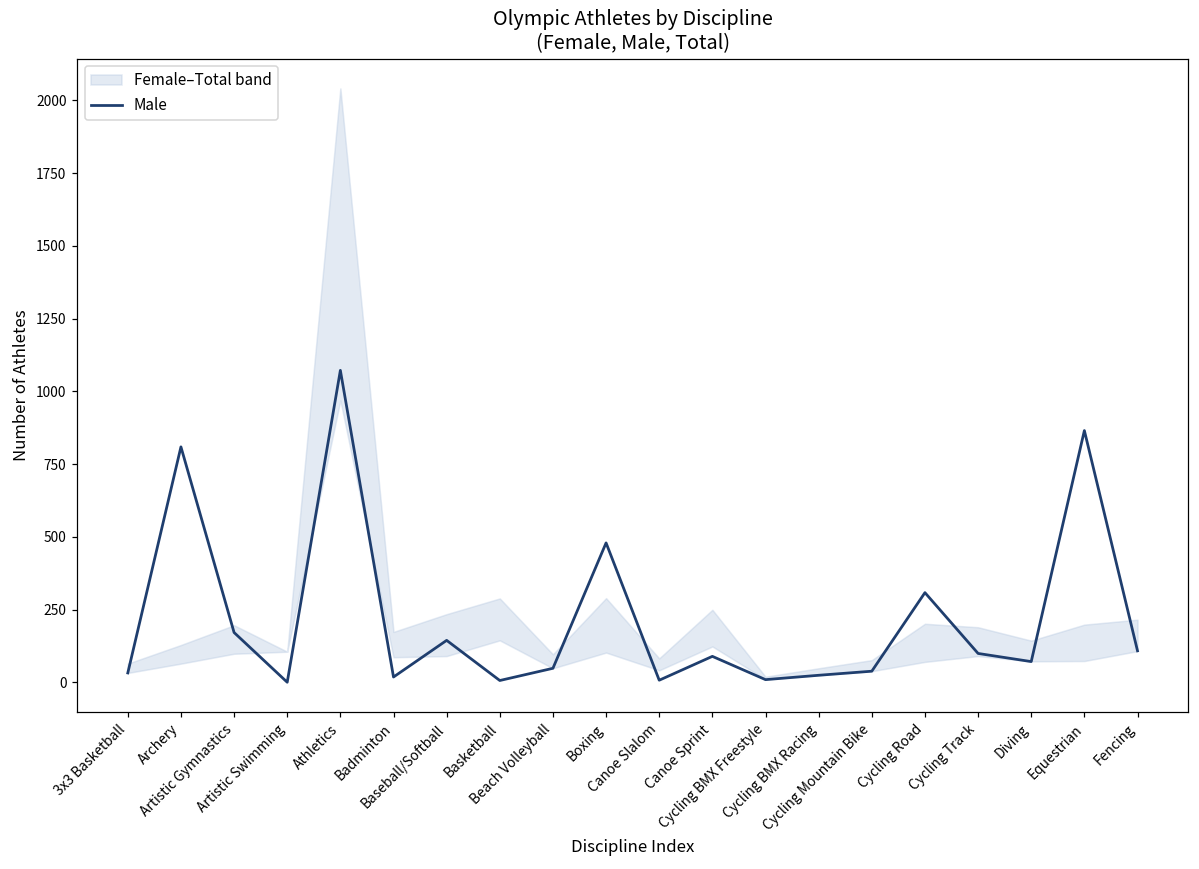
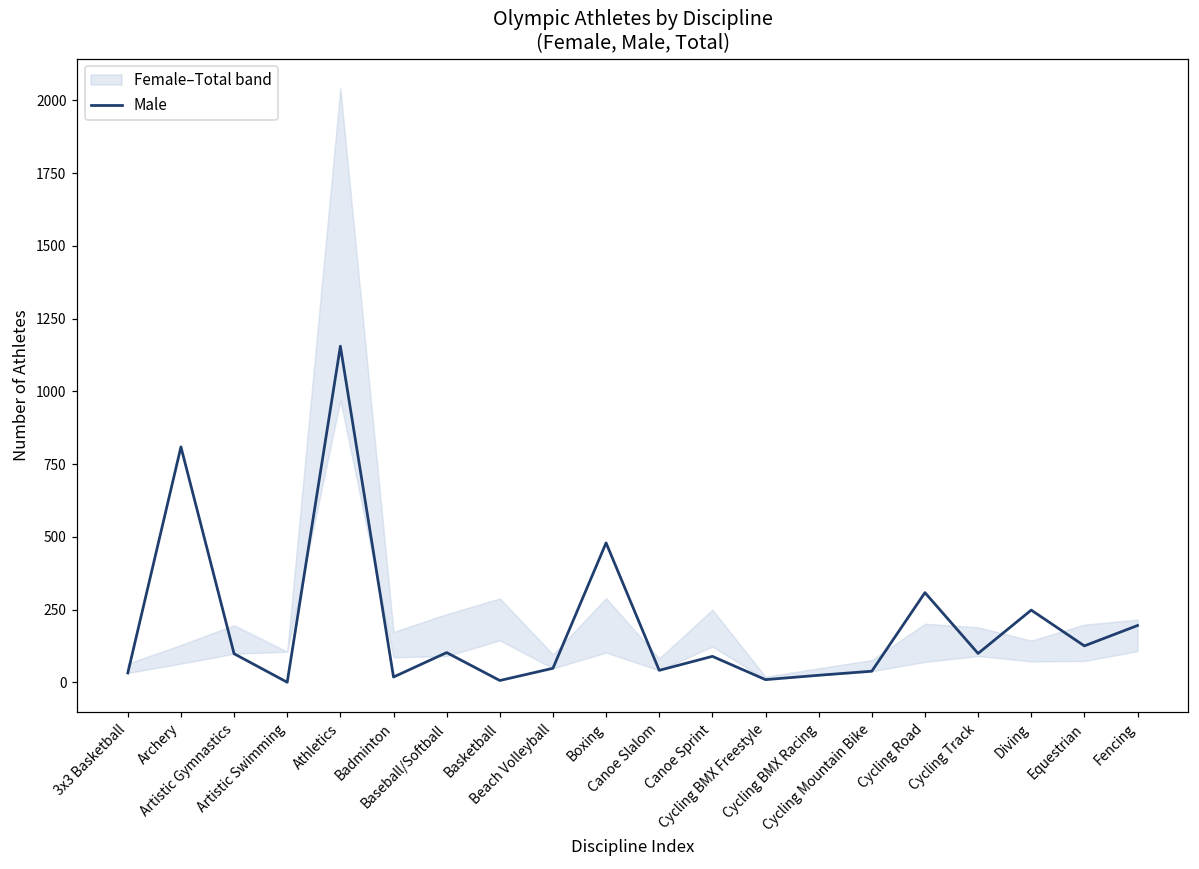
Male, Artistic Gymnastics: 170 -> 100
Male, Athletics: 1070 -> 1160
Male, Baseball/Softball: 140 -> 100
Male, Canoe Slalom: 10 -> 40
Male, Diving: 70 -> 250
Male, Equestrian: 870 -> 130
Male, Fencing: 110 -> 200
